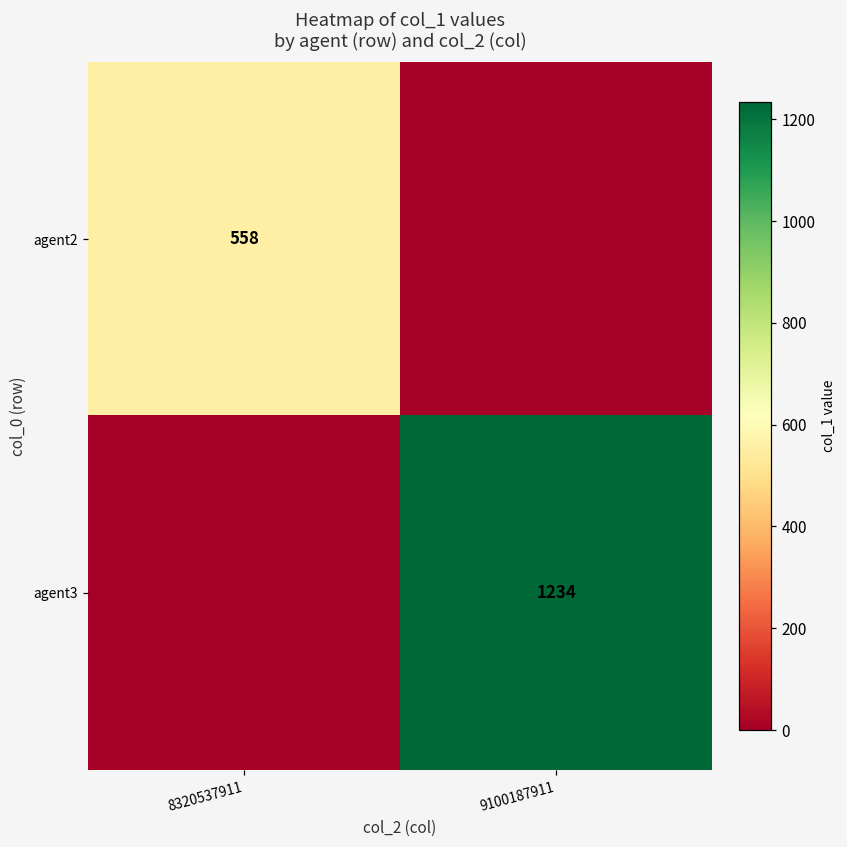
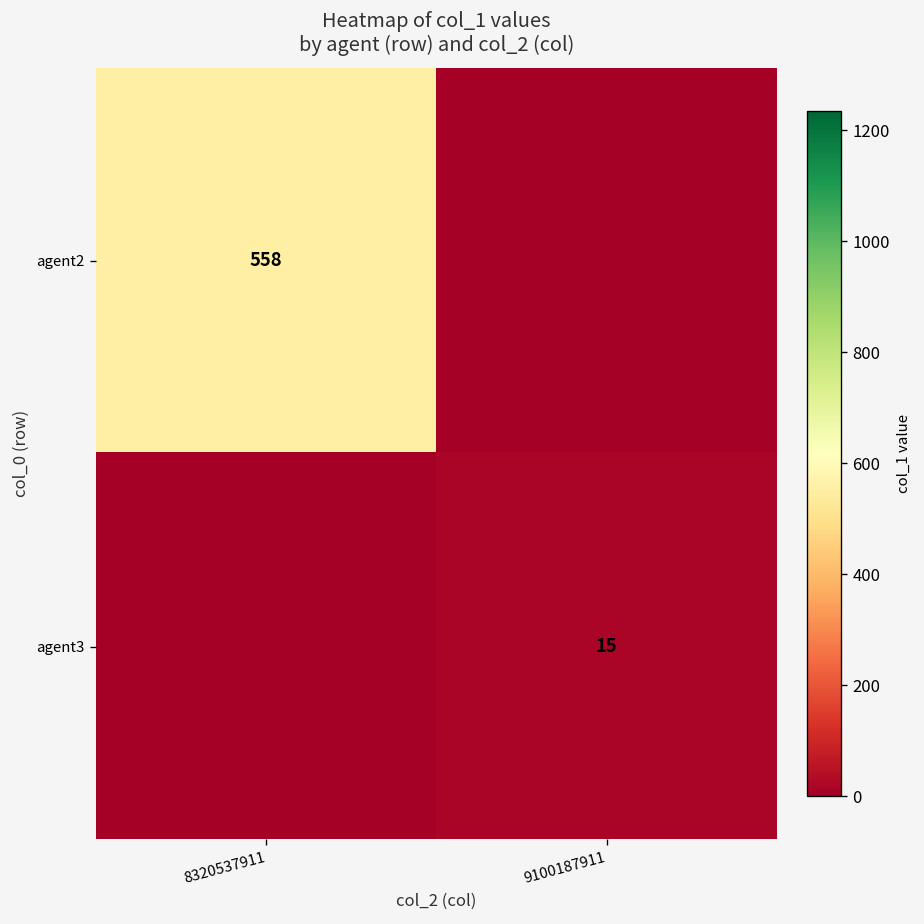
agent3, 9100187911: 1234 -> 15
